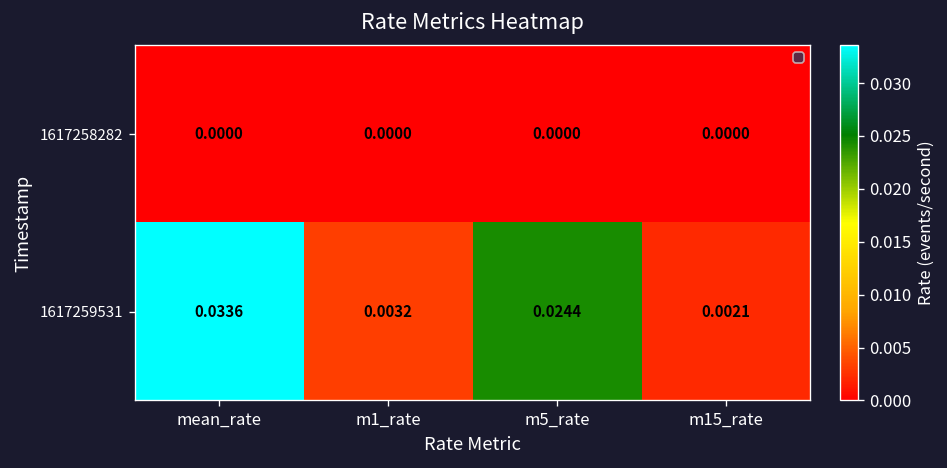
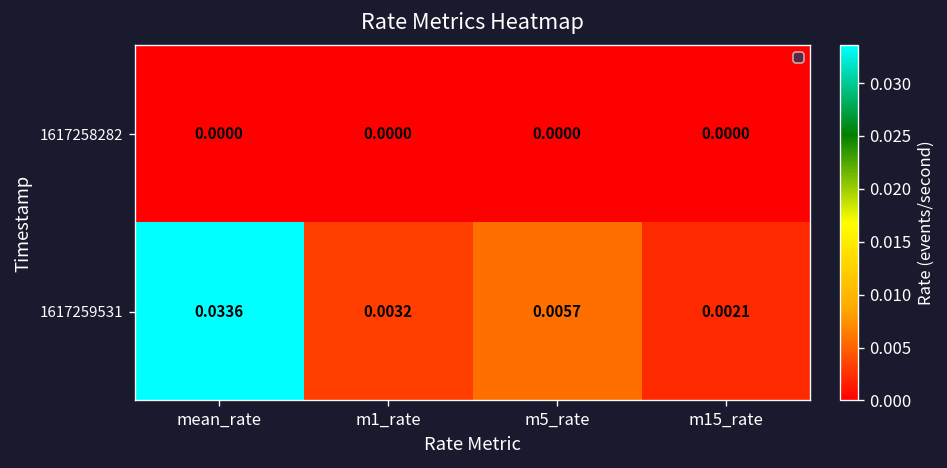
1617259531, m5_rate: 0.0244 -> 0.0057
